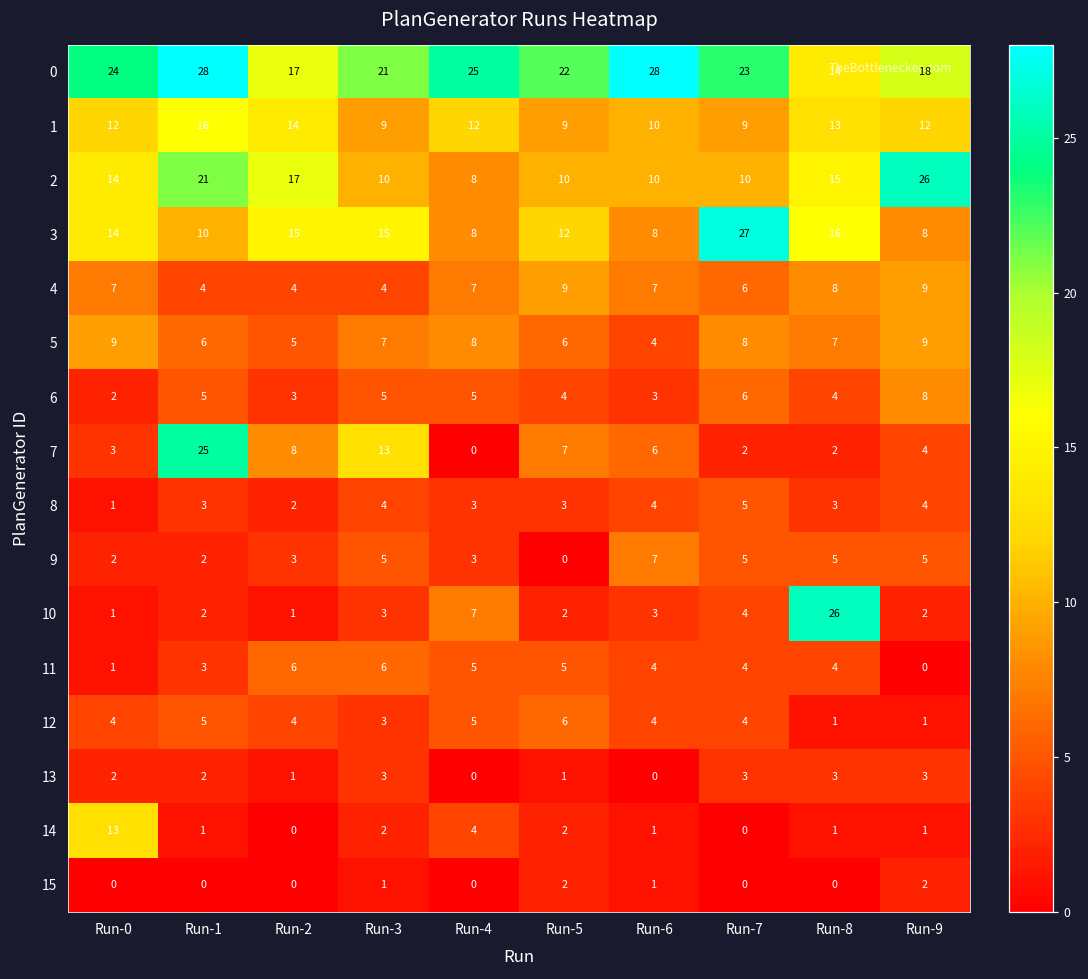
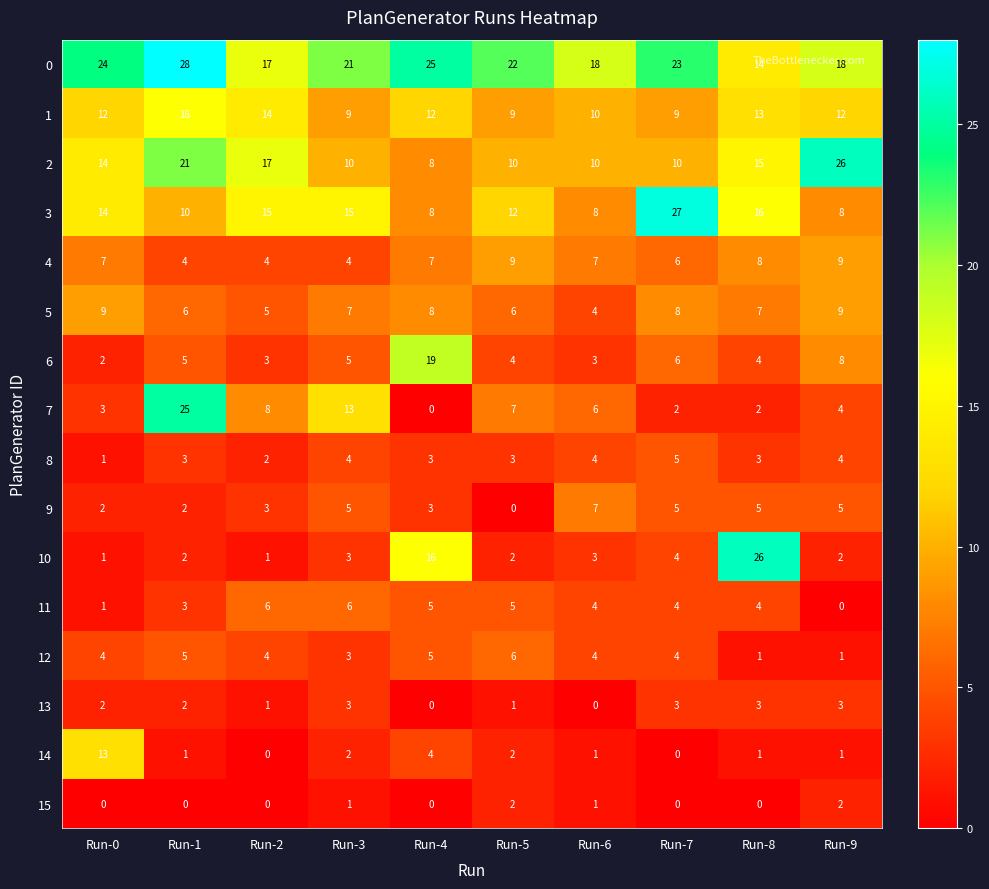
0, Run-6: 28 -> 18
6, Run-4: 5 -> 19
10, Run-4: 7 -> 16
